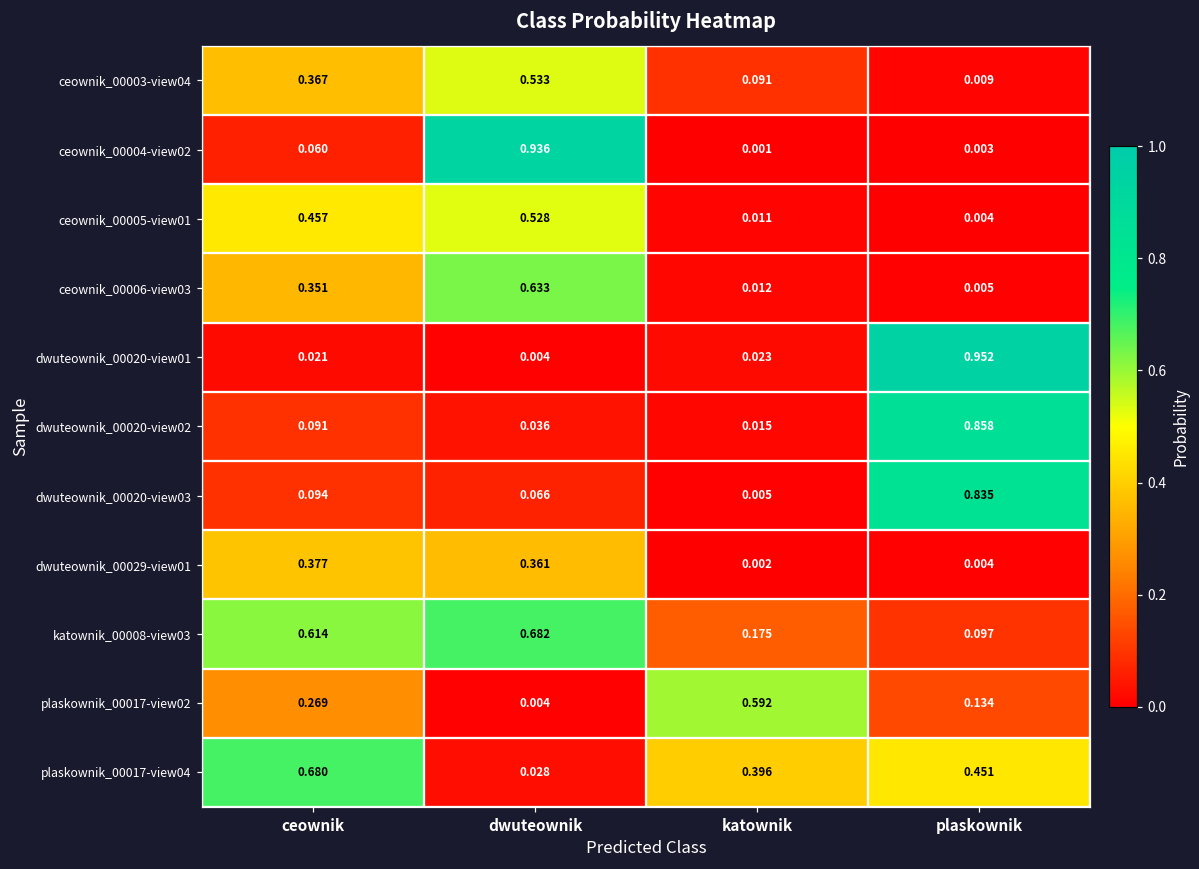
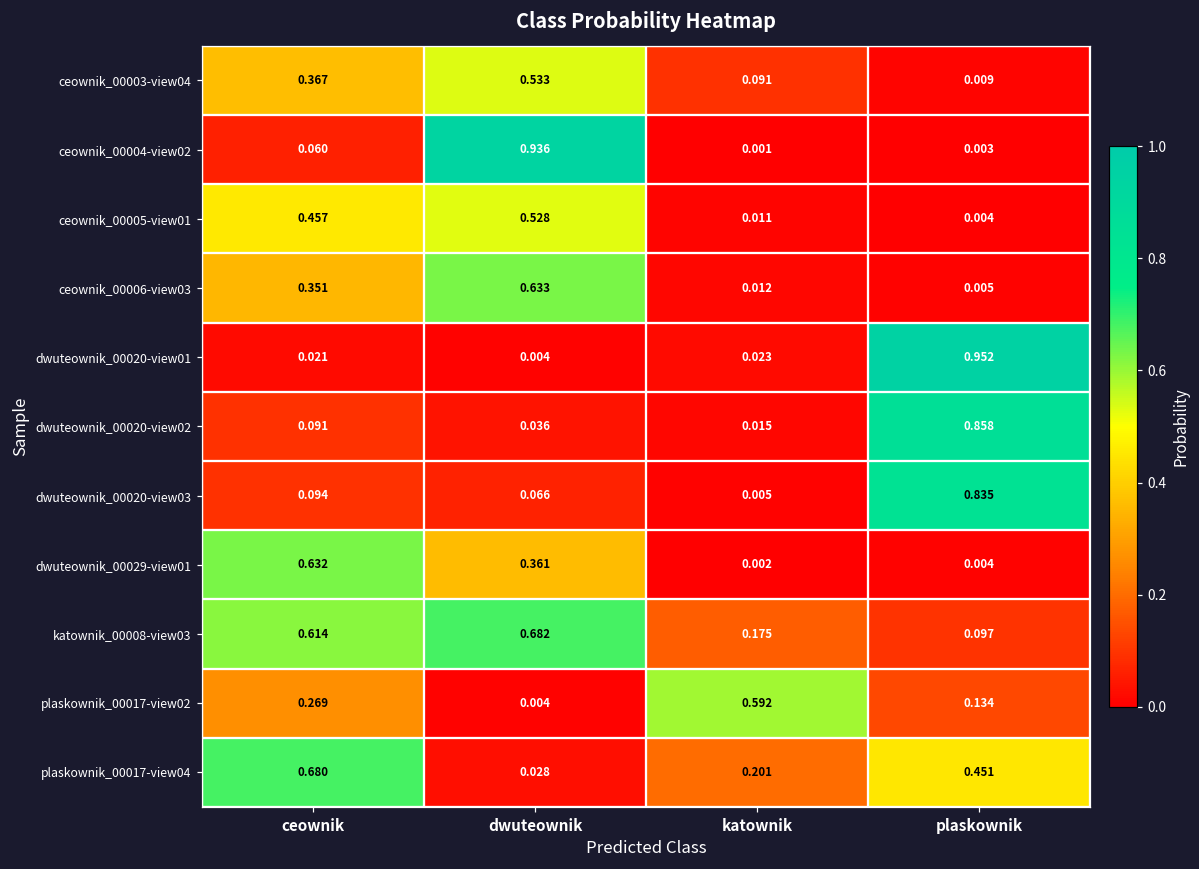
dwuteownik_00029-view01, ceownik: 0.377 -> 0.632
plaskownik_00017-view04, katownik: 0.396 -> 0.201
